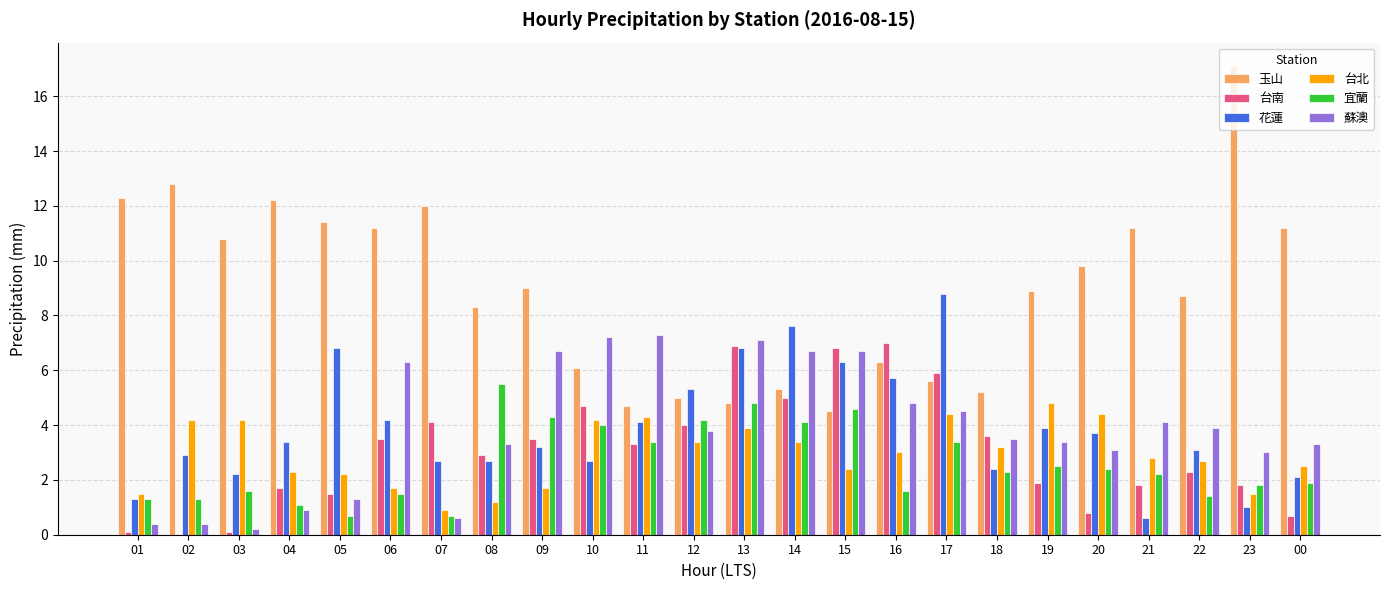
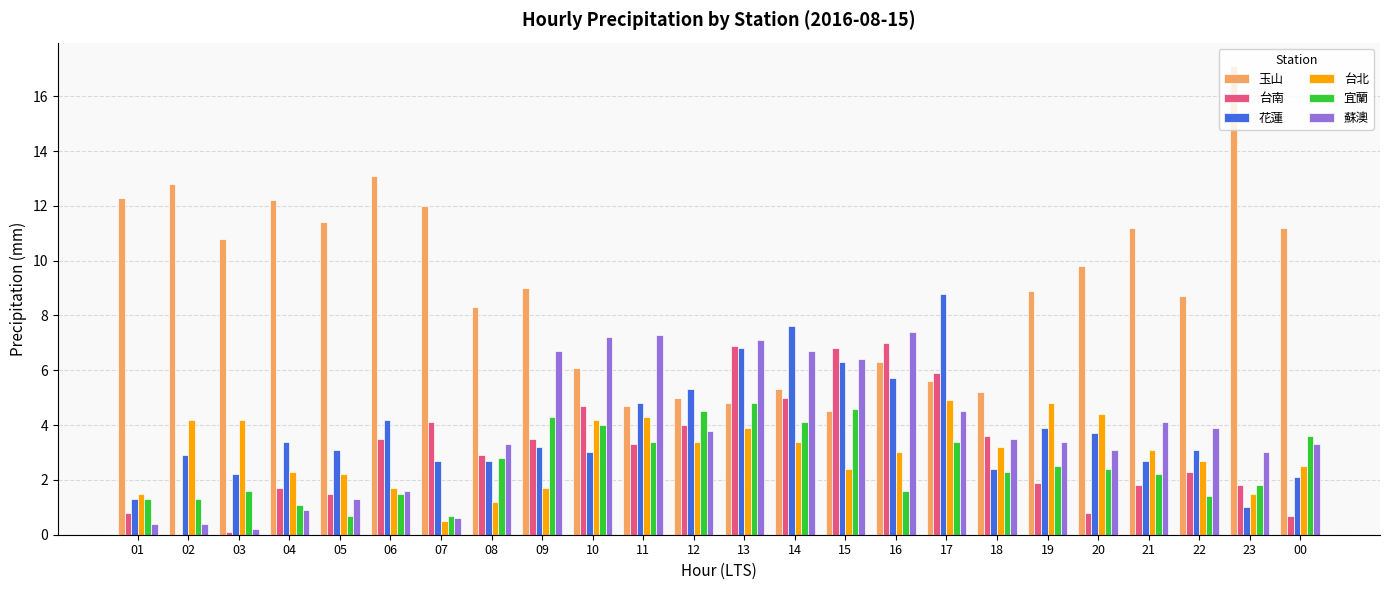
台南, 01: 0.1 -> 0.8
花蓮, 05: 6.8 -> 3.1
玉山, 06: 11.2 -> 13.1
蘇澳, 06: 6.3 -> 1.6
台北, 07: 0.9 -> 0.5
宜蘭, 08: 5.5 -> 2.8
花蓮, 10: 2.7 -> 3.0
花蓮, 11: 4.1 -> 4.8
宜蘭, 12: 4.2 -> 4.5
蘇澳, 15: 6.7 -> 6.4
蘇澳, 16: 4.8 -> 7.4
台北, 17: 4.4 -> 4.9
花蓮, 21: 0.6 -> 2.7
台北, 21: 2.8 -> 3.1
宜蘭, 00: 1.9 -> 3.6
